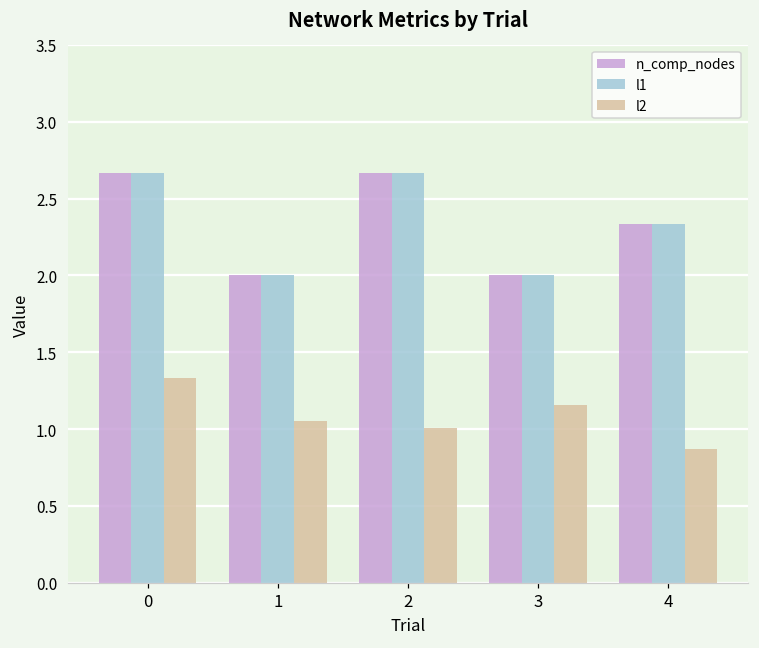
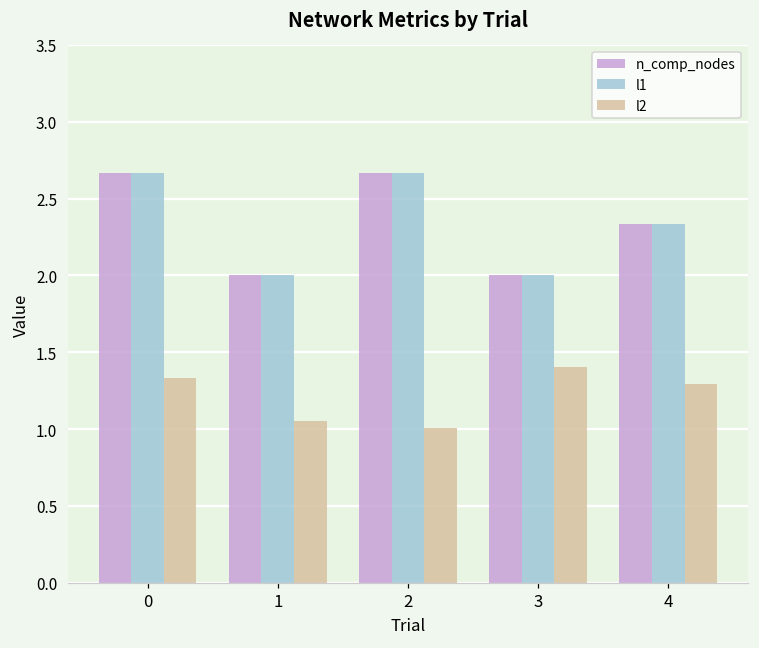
l2, 3: 1.15 -> 1.41
l2, 4: 0.87 -> 1.29
